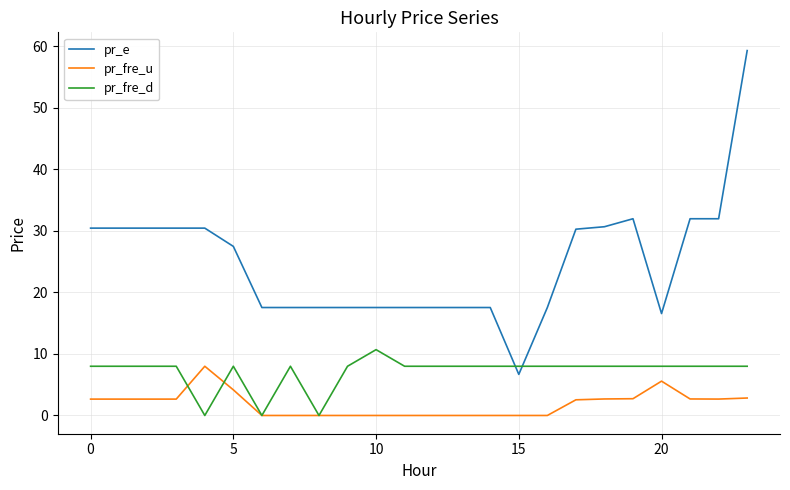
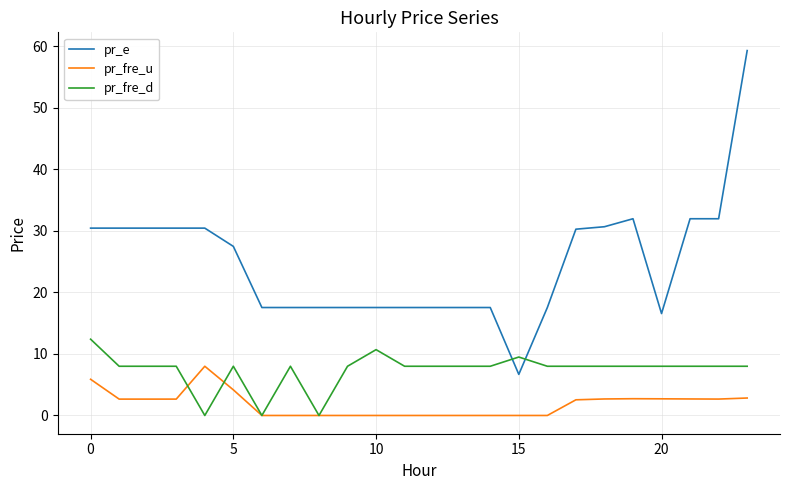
pr_fre_u, 0: 3 -> 6
pr_fre_d, 0: 8 -> 12
pr_fre_d, 15: 8 -> 10
pr_fre_u, 20: 6 -> 3
